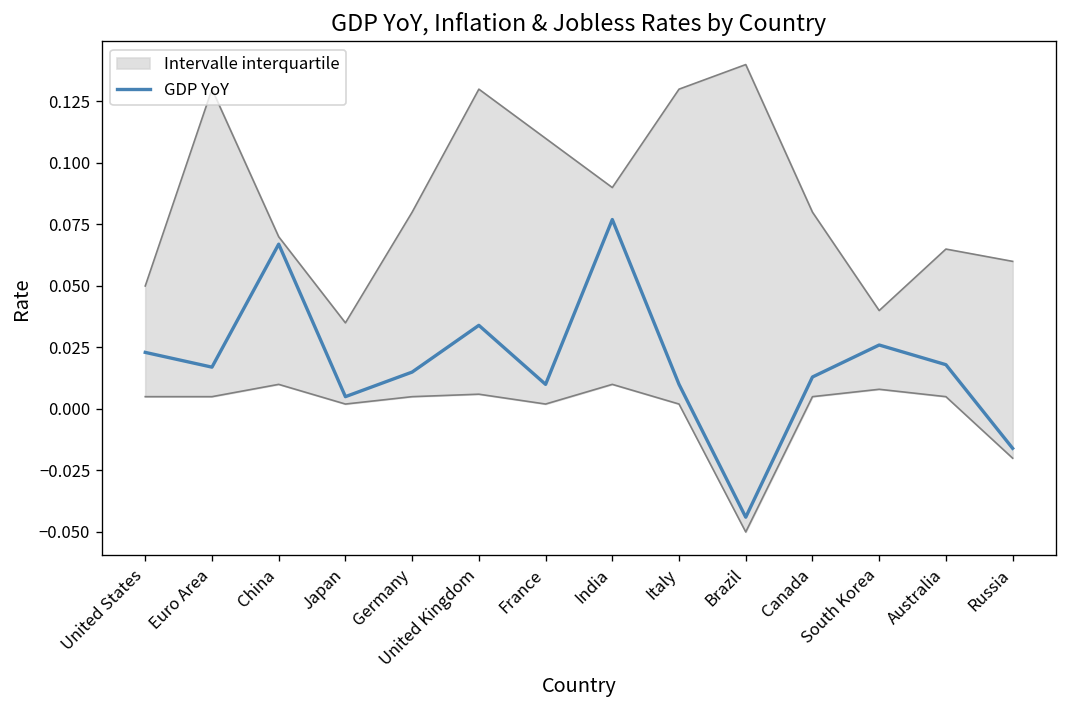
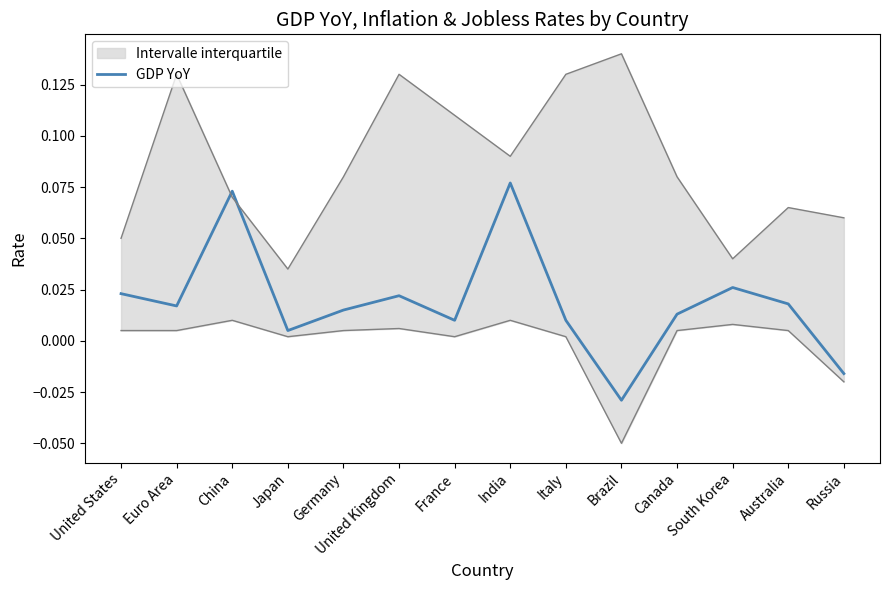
GDP YoY, China: 0.067 -> 0.073
GDP YoY, United Kingdom: 0.034 -> 0.022
GDP YoY, Brazil: -0.044 -> -0.029
